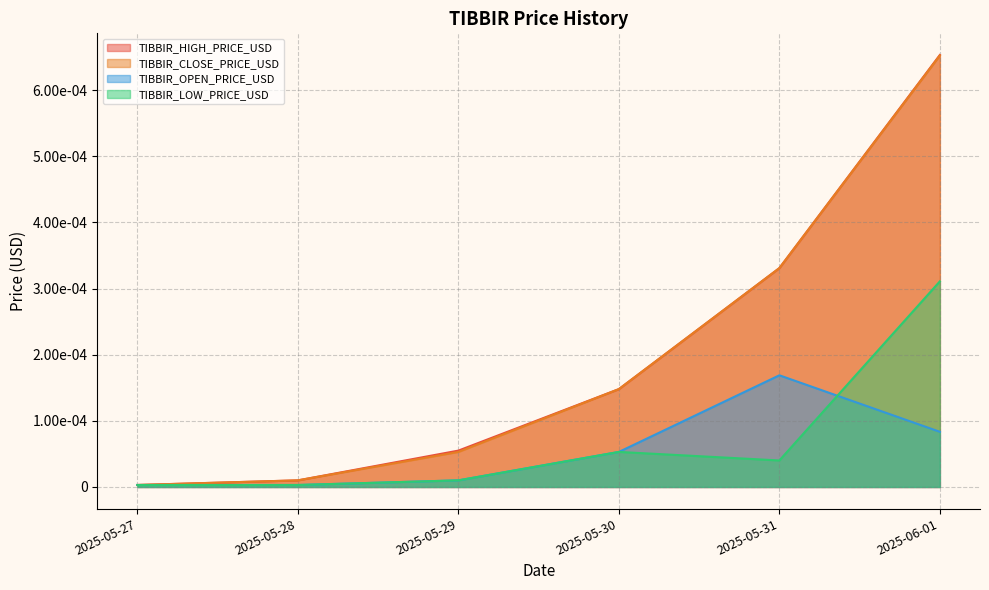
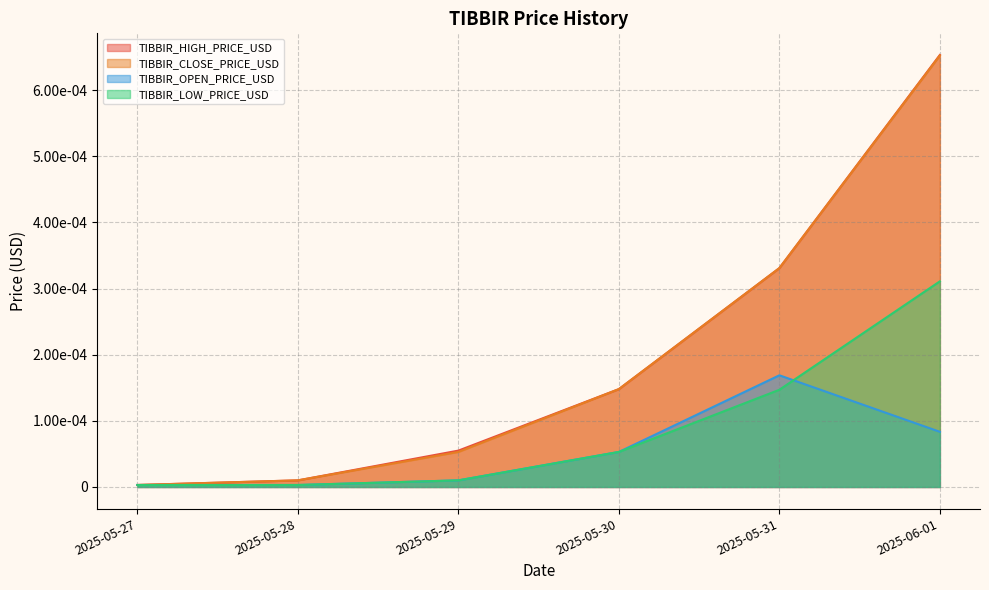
TIBBIR_LOW_PRICE_USD, 2025-05-31: 0.00004 -> 0.00015
